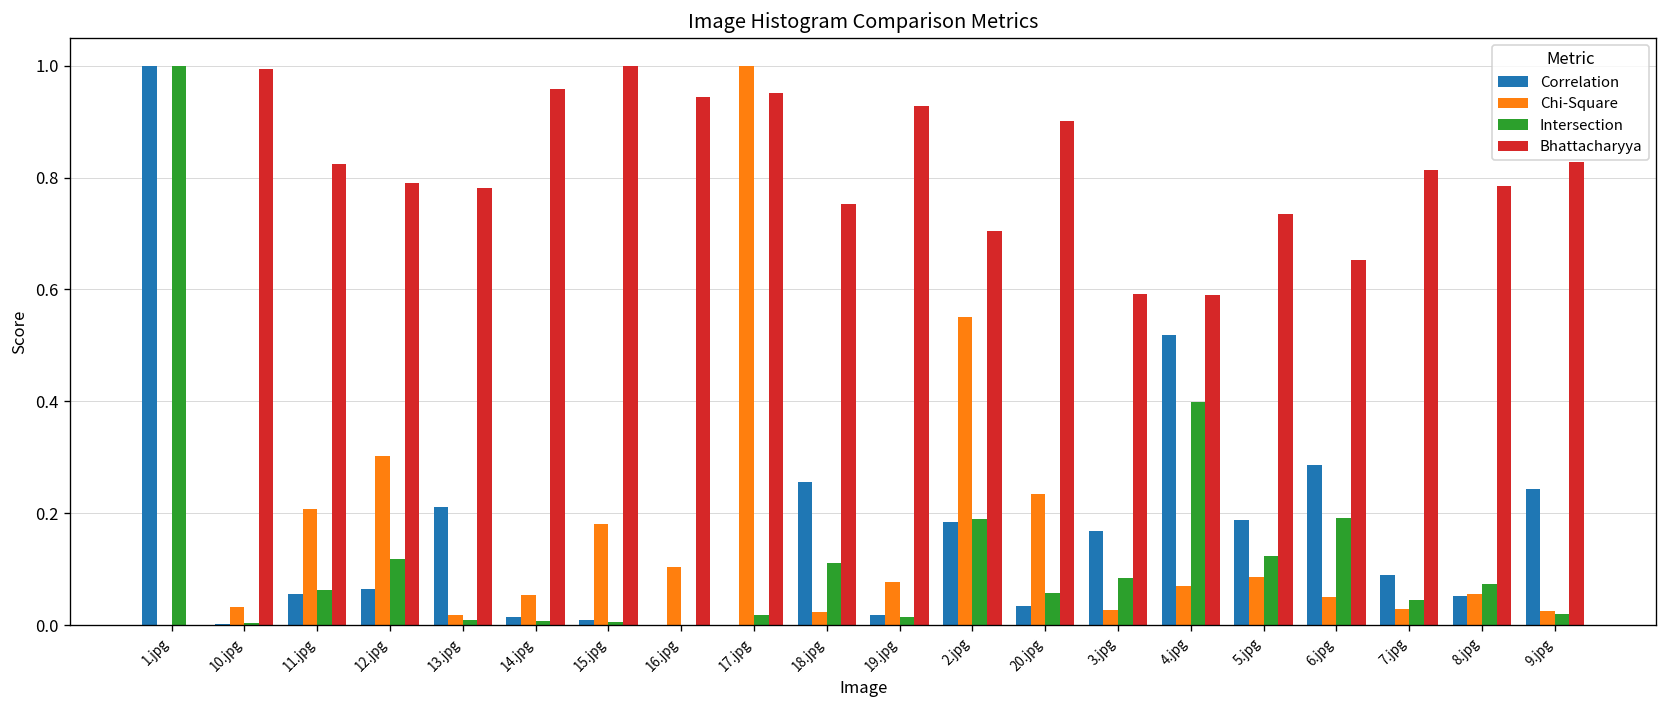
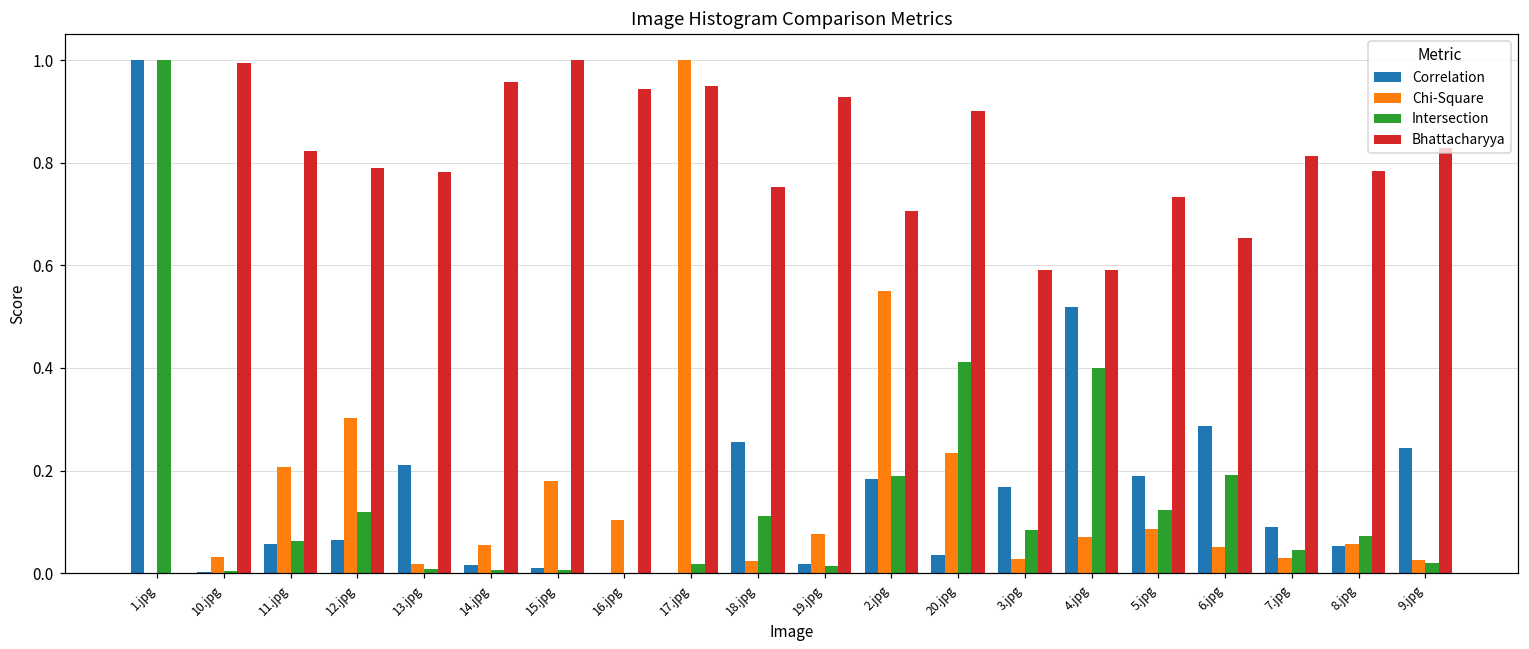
Intersection, 20.jpg: 0.06 -> 0.41
